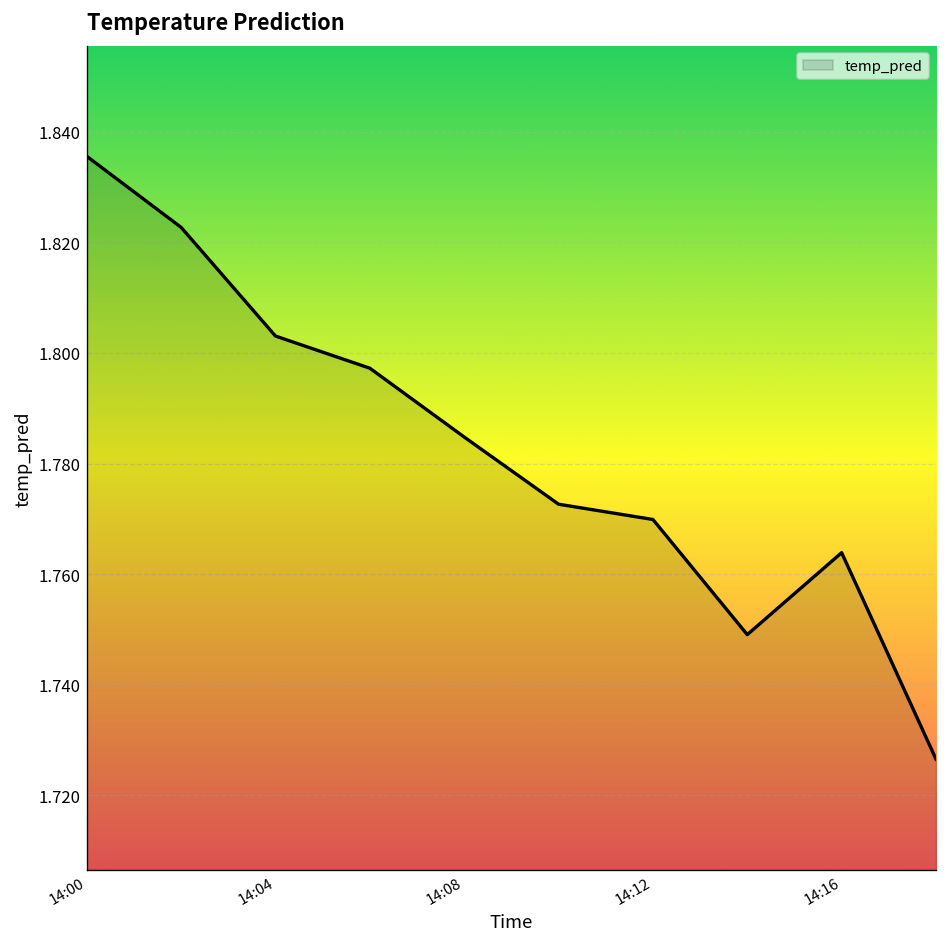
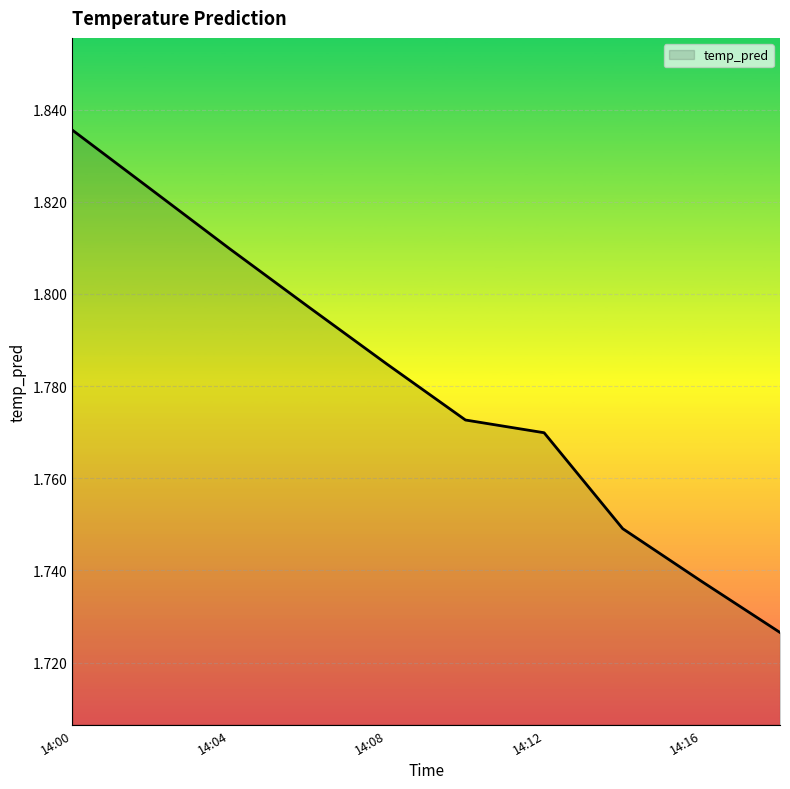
14:04: 1.803 -> 1.810
14:16: 1.764 -> 1.738
